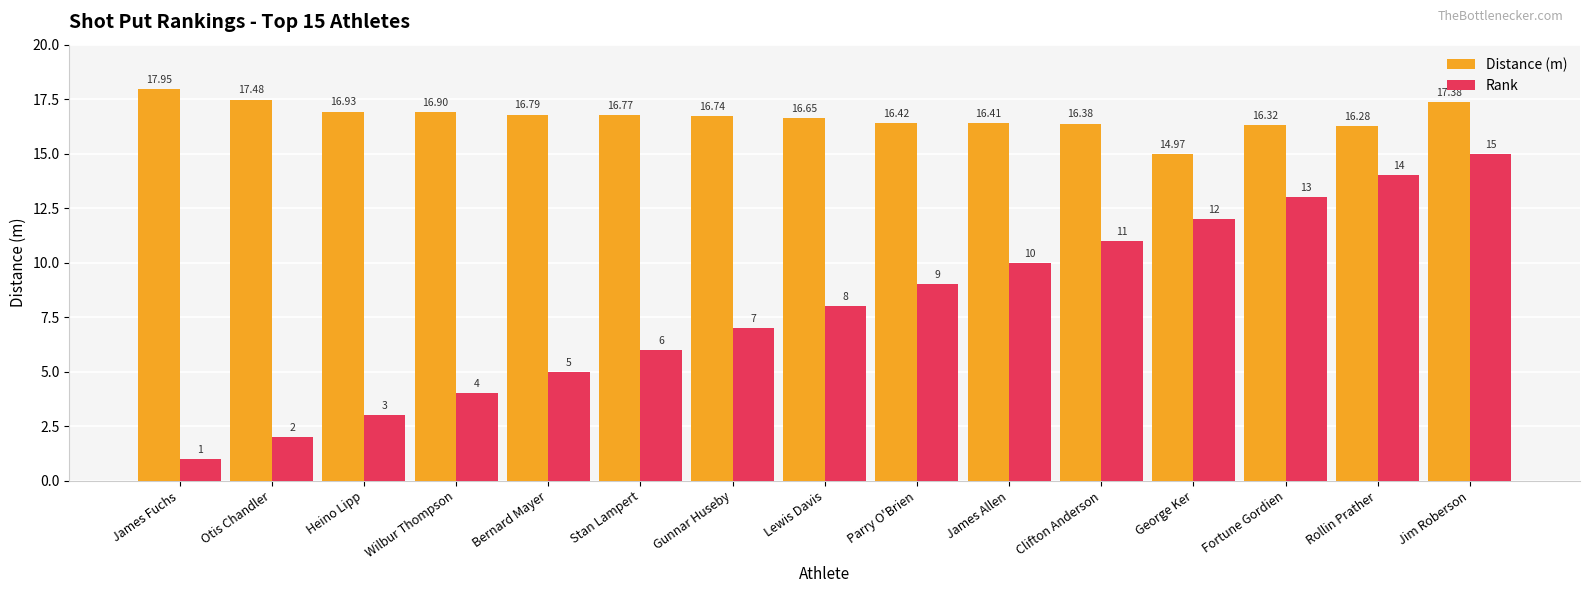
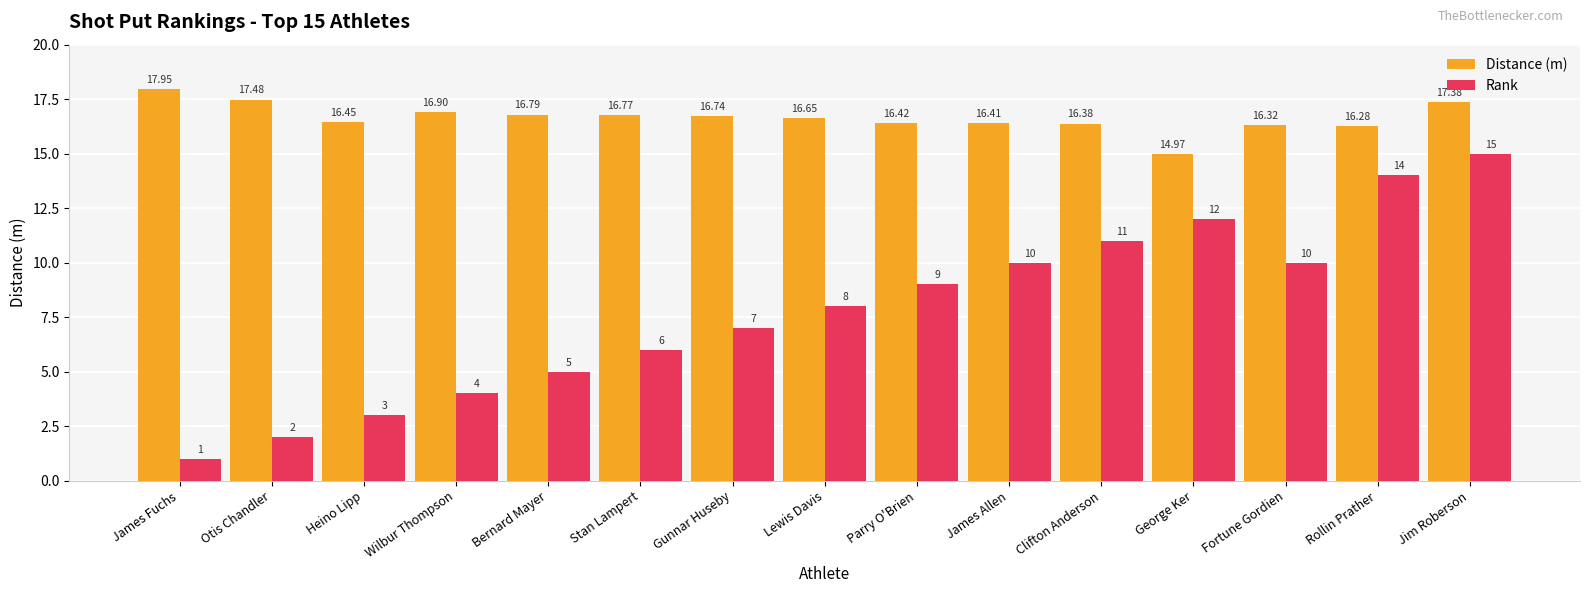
Distance (m), Heino Lipp: 16.93 -> 16.45
Rank, Fortune Gordien: 13 -> 10
